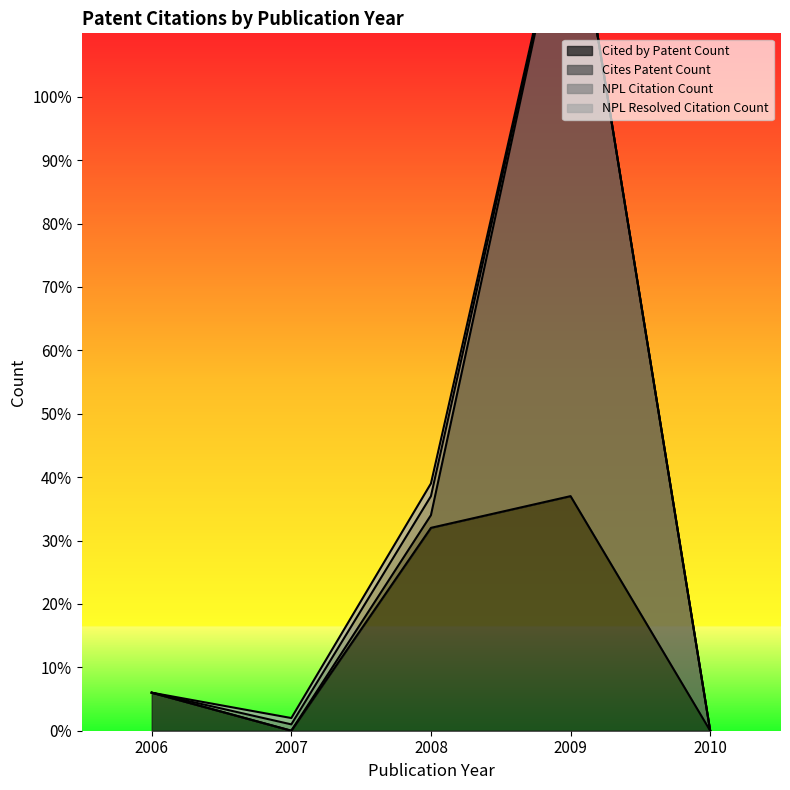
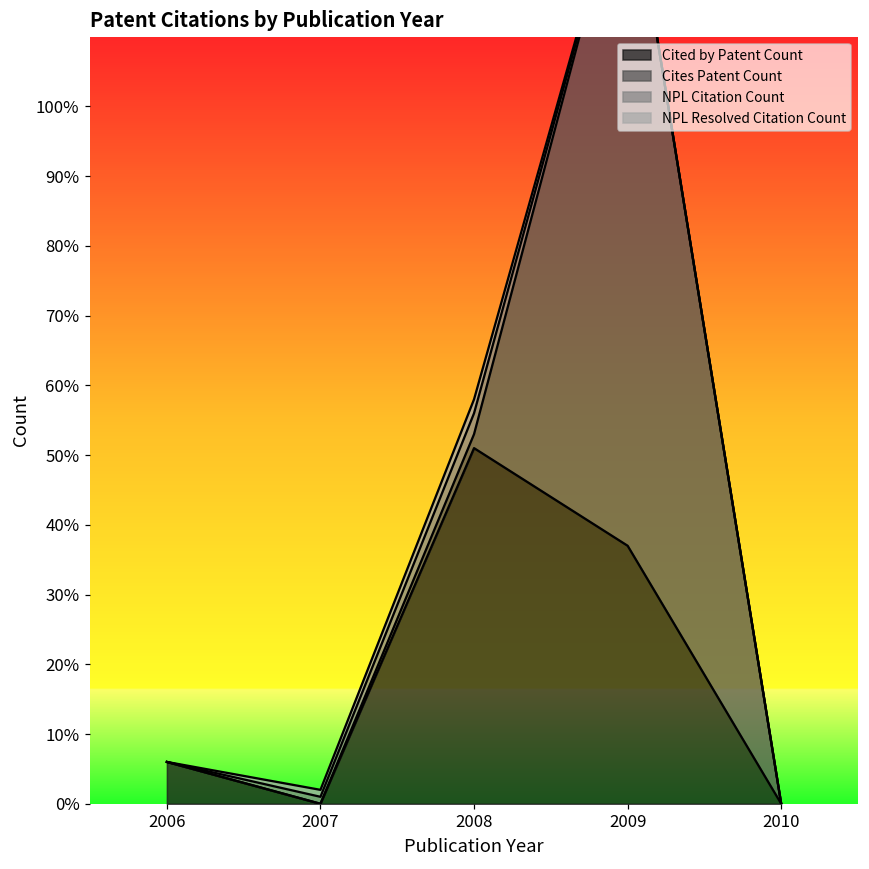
Cited by Patent Count, 2008: 32% -> 51%
